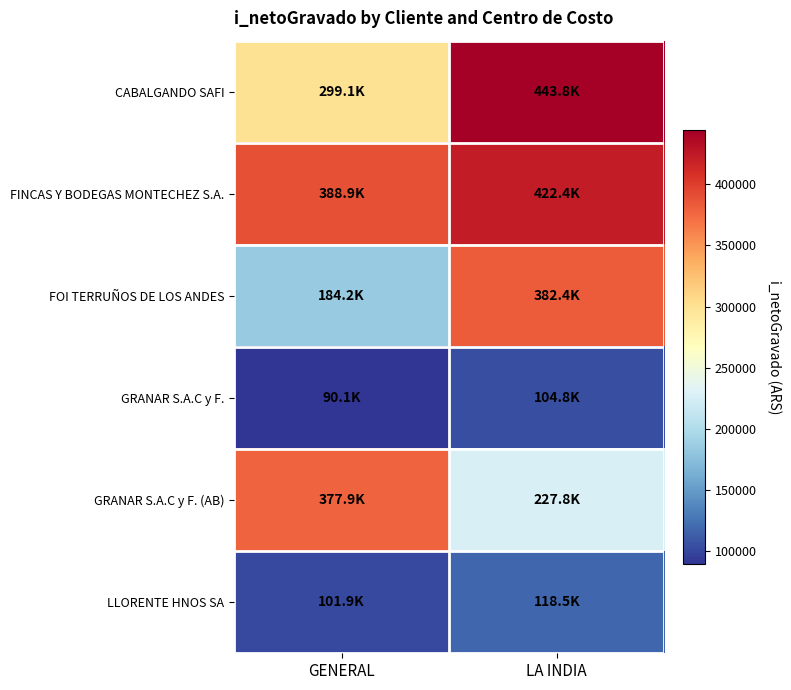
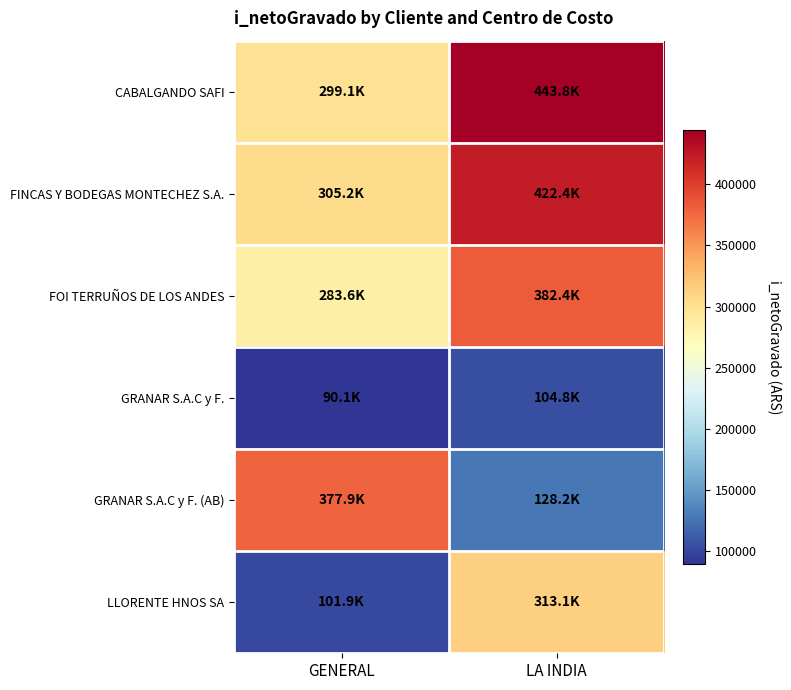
FINCAS Y BODEGAS MONTECHEZ S.A., GENERAL: 388.9K -> 305.2K
FOI TERRUÑOS DE LOS ANDES, GENERAL: 184.2K -> 283.6K
GRANAR S.A.C y F. (AB), LA INDIA: 227.8K -> 128.2K
LLORENTE HNOS SA, LA INDIA: 118.5K -> 313.1K
